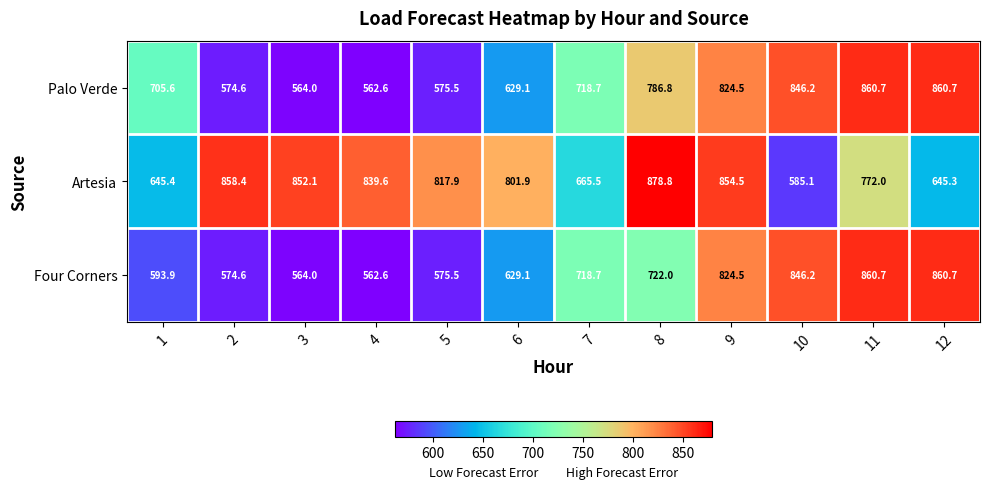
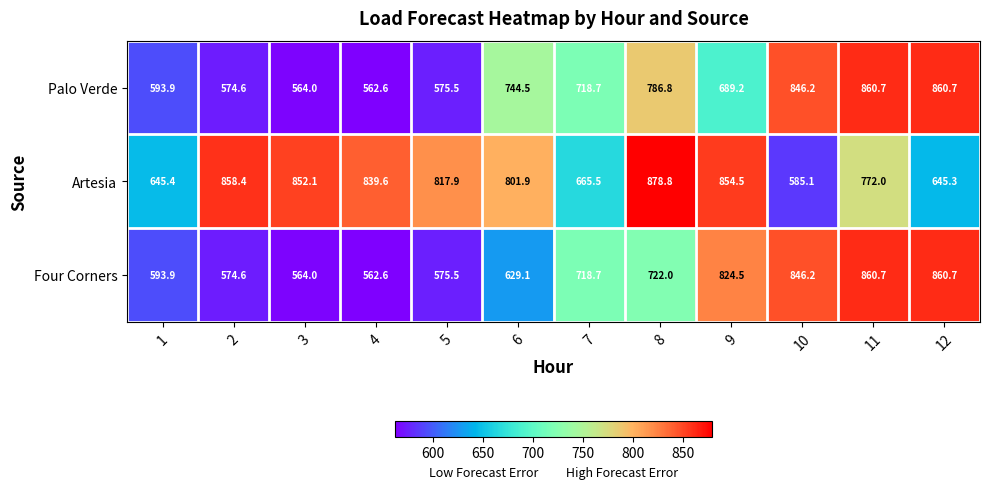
Palo Verde, 1: 705.6 -> 593.9
Palo Verde, 6: 629.1 -> 744.5
Palo Verde, 9: 824.5 -> 689.2
